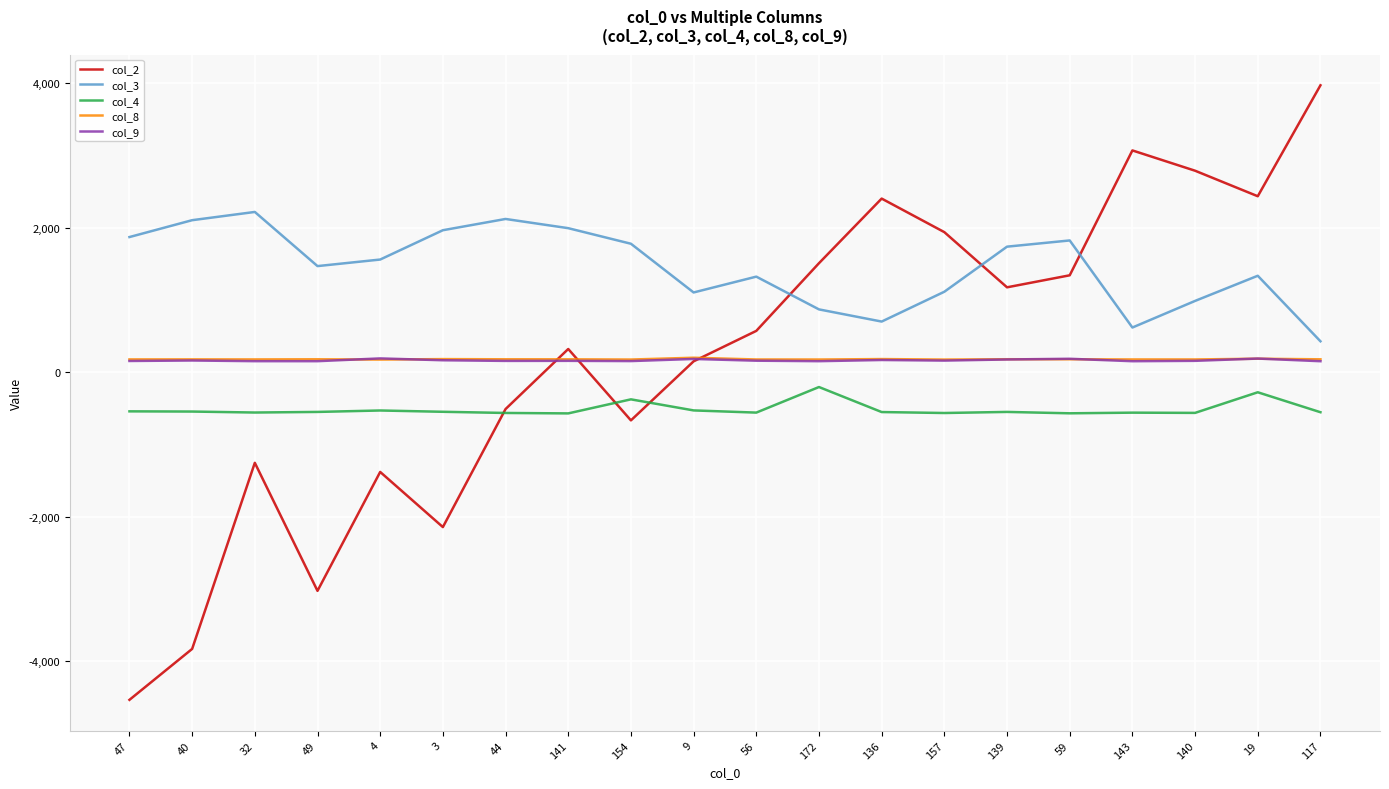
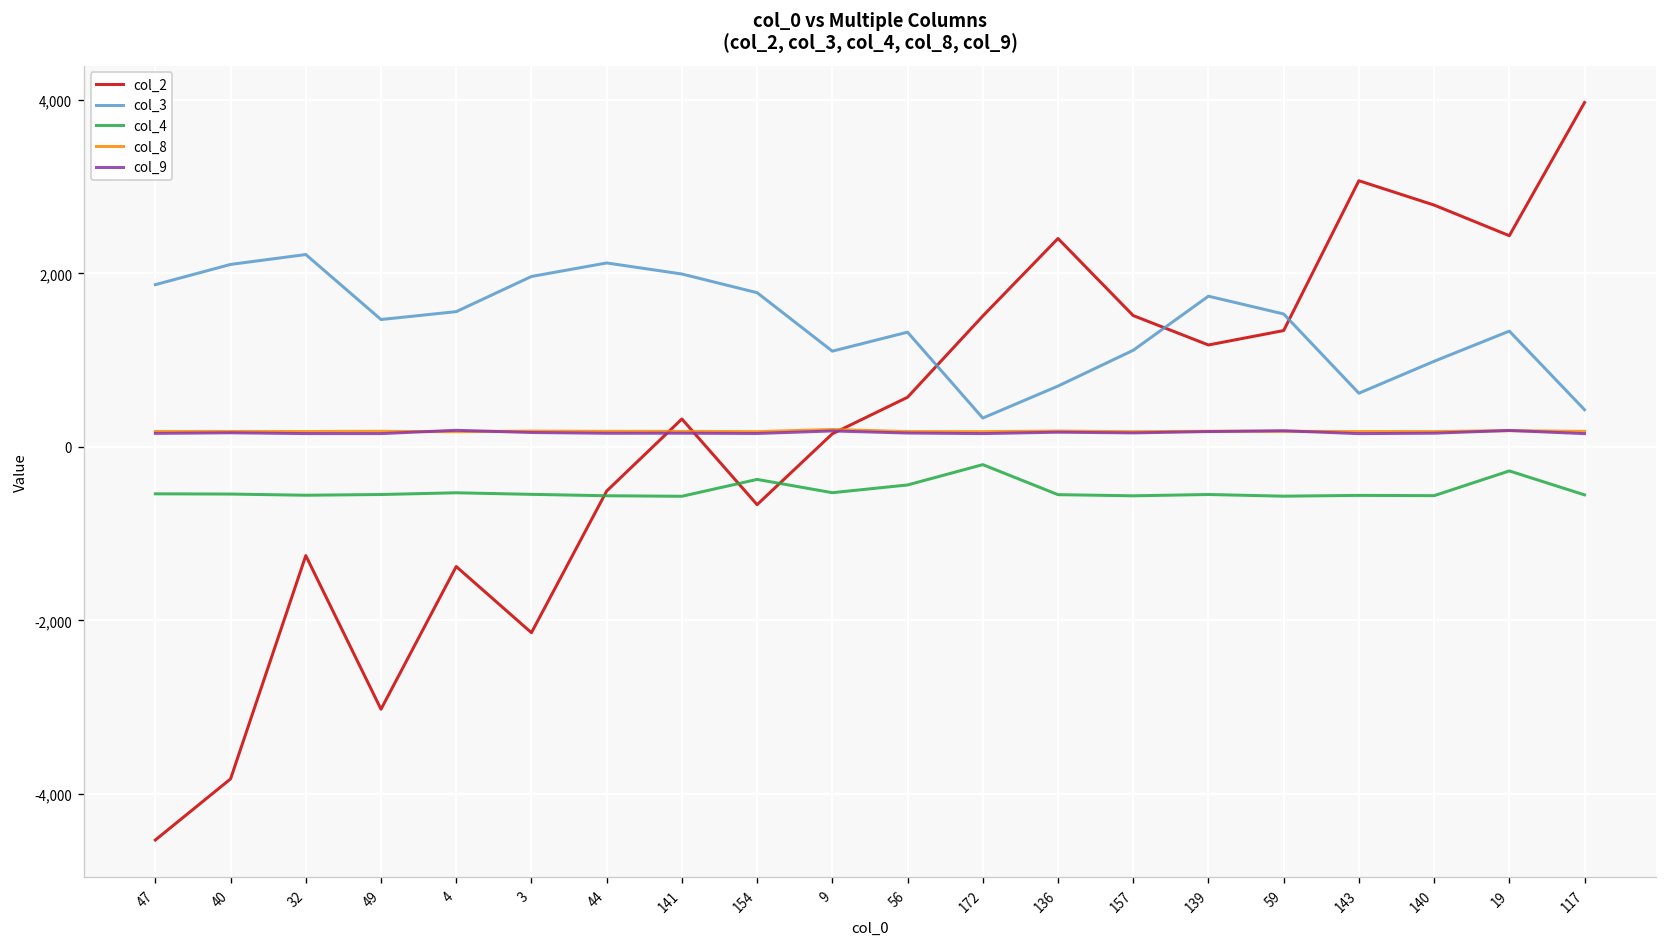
col_4, 56: -600 -> -400
col_3, 172: 900 -> 300
col_2, 157: 1,900 -> 1,500
col_3, 59: 1,800 -> 1,500
